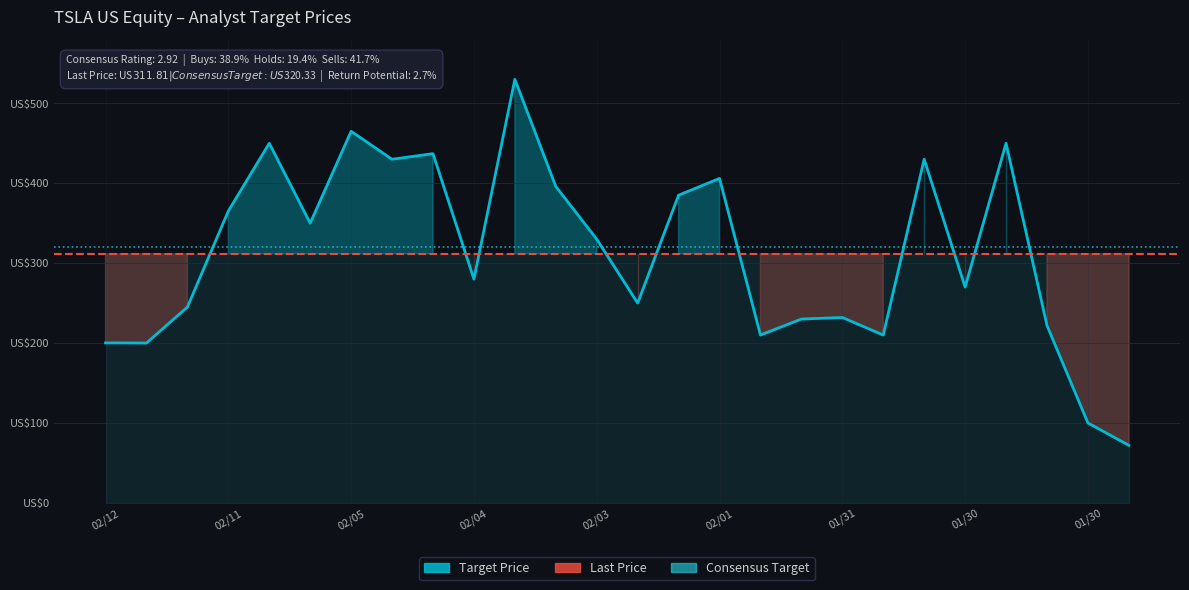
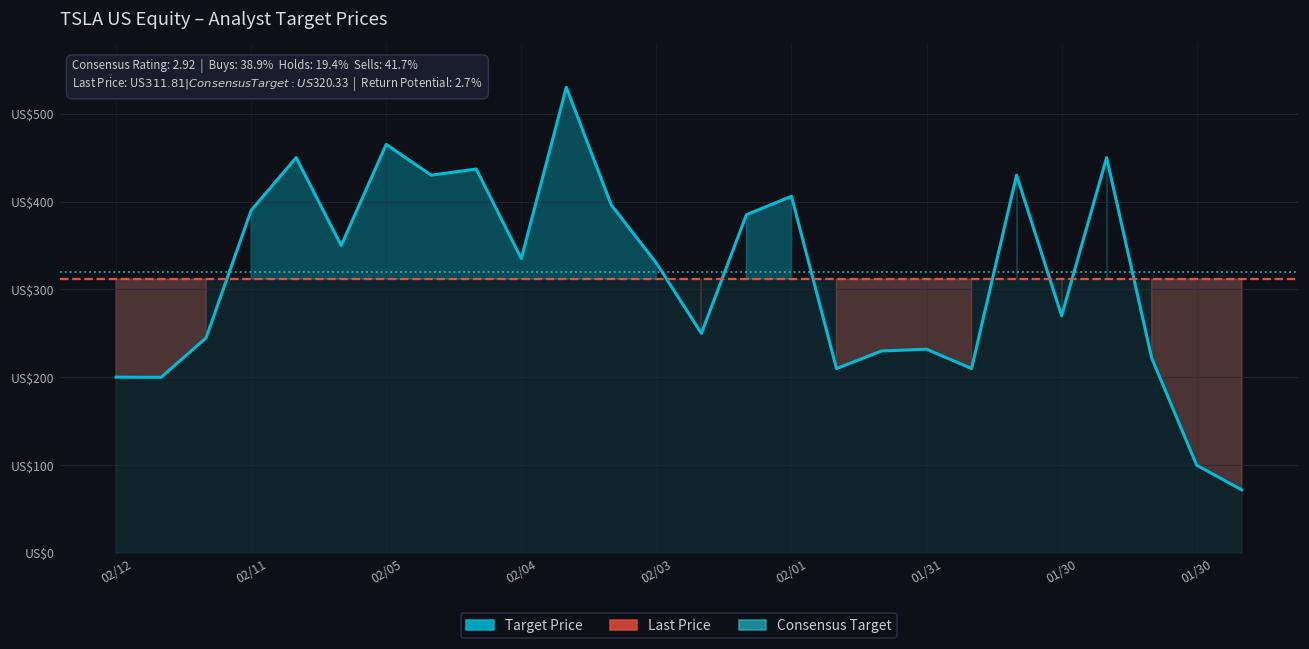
Target Price, 02/11: US$370 -> US$390
Target Price, 02/04: US$280 -> US$340
